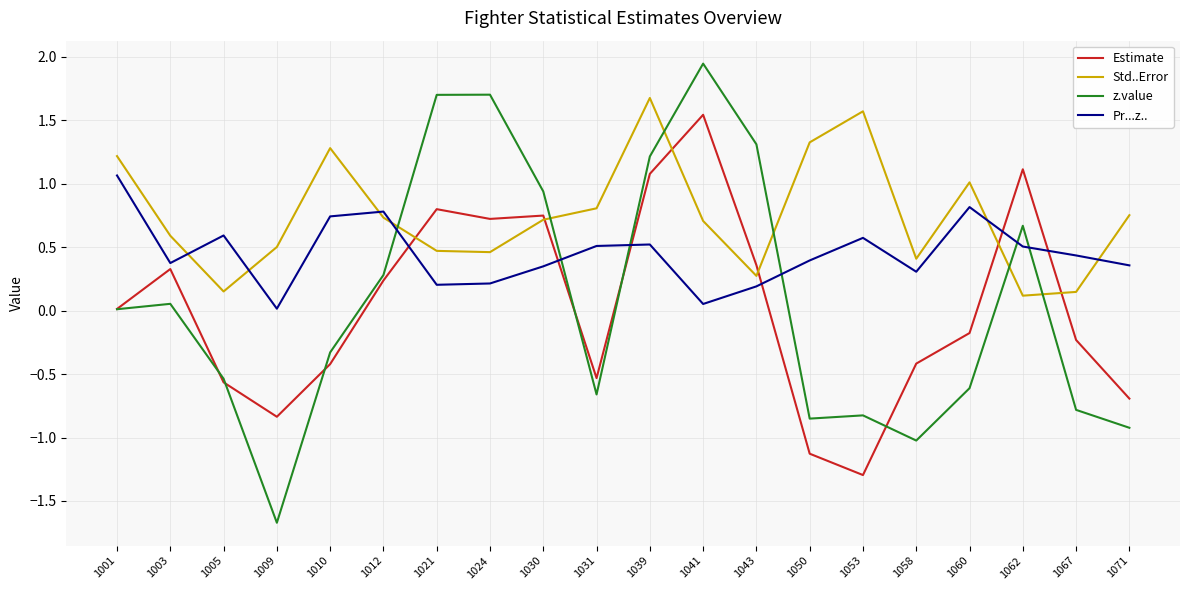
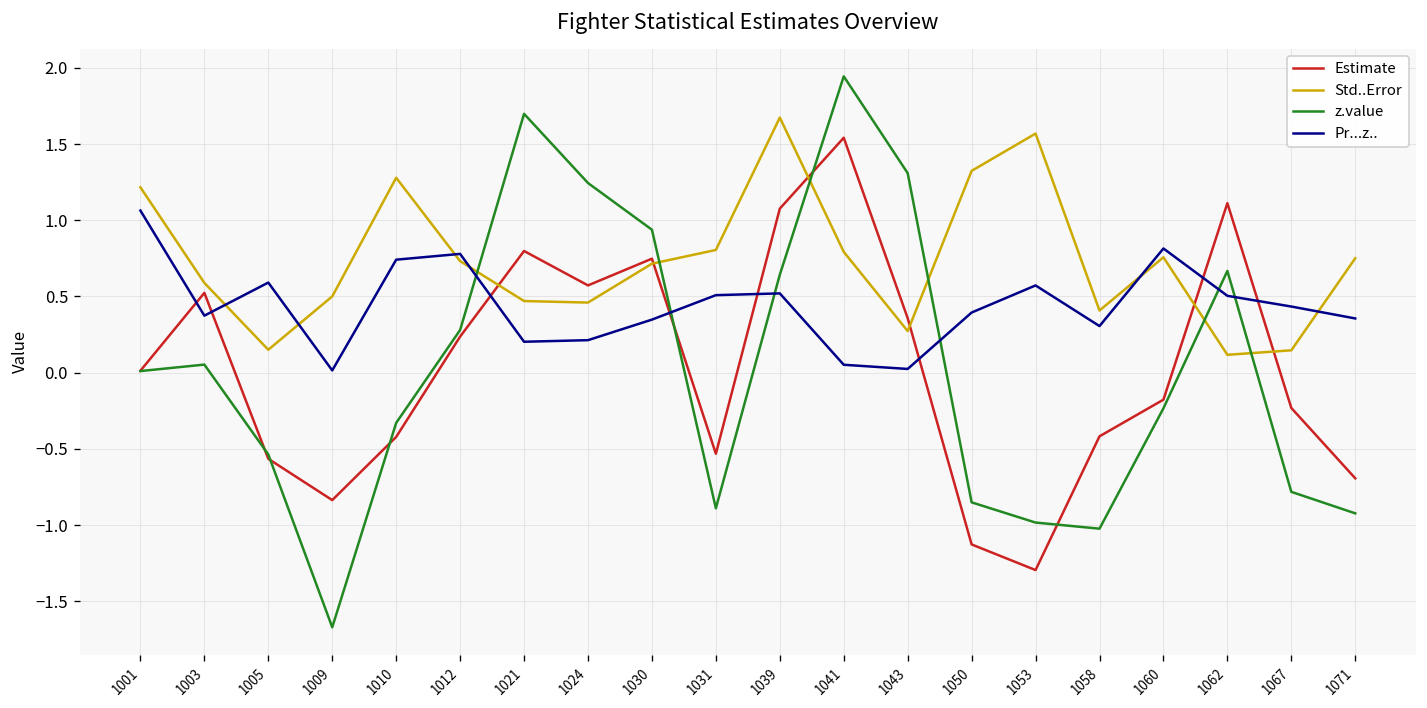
Estimate, 1003: 0.33 -> 0.52
Estimate, 1024: 0.72 -> 0.57
z.value, 1024: 1.70 -> 1.24
z.value, 1031: -0.66 -> -0.89
z.value, 1039: 1.21 -> 0.64
Std..Error, 1041: 0.71 -> 0.79
Pr...z.., 1043: 0.19 -> 0.02
z.value, 1053: -0.83 -> -0.98
Std..Error, 1060: 1.01 -> 0.76
z.value, 1060: -0.61 -> -0.23
